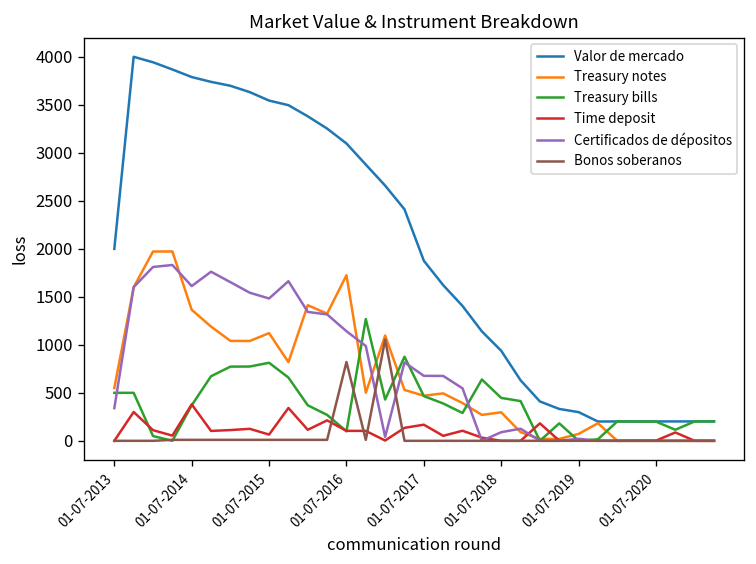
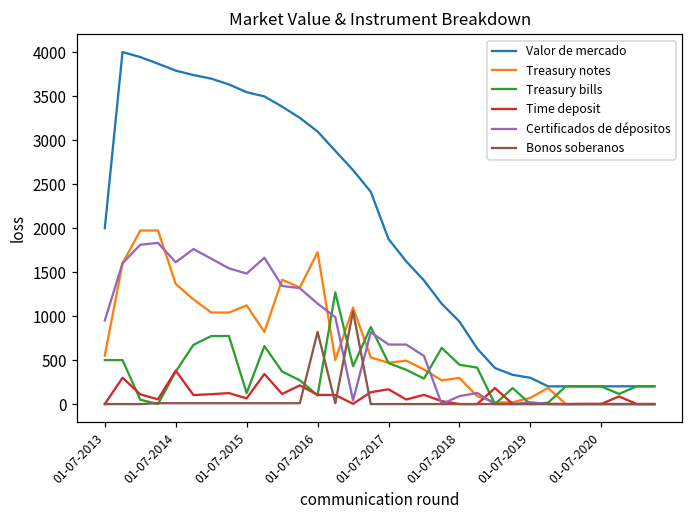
Certificados de dépositos, 01-07-2013: 300 -> 1000
Treasury bills, 01-07-2015: 800 -> 100
